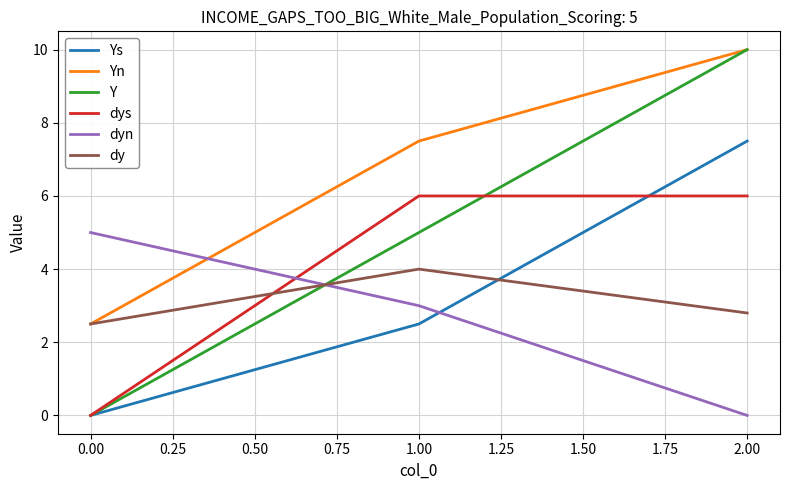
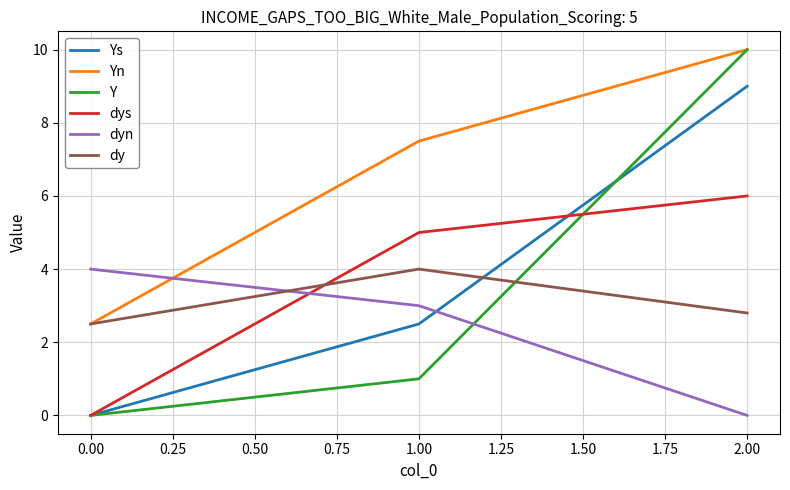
dyn, 0.00: 5 -> 4
Y, 1.00: 5 -> 1
dys, 1.00: 6 -> 5
Ys, 2.00: 7.5 -> 9.0
